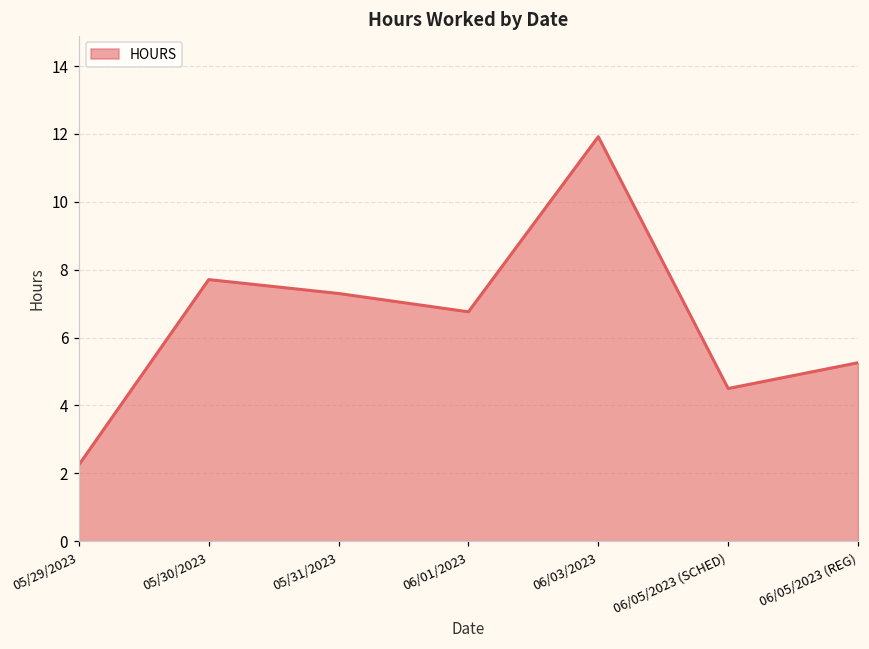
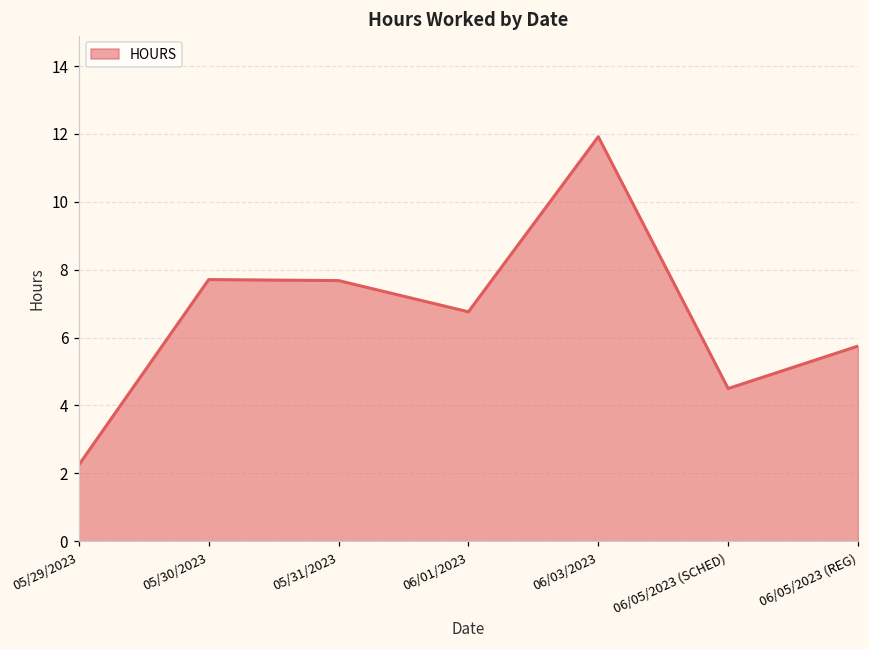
05/31/2023: 7.3 -> 7.7
06/05/2023 (REG): 5.3 -> 5.8
